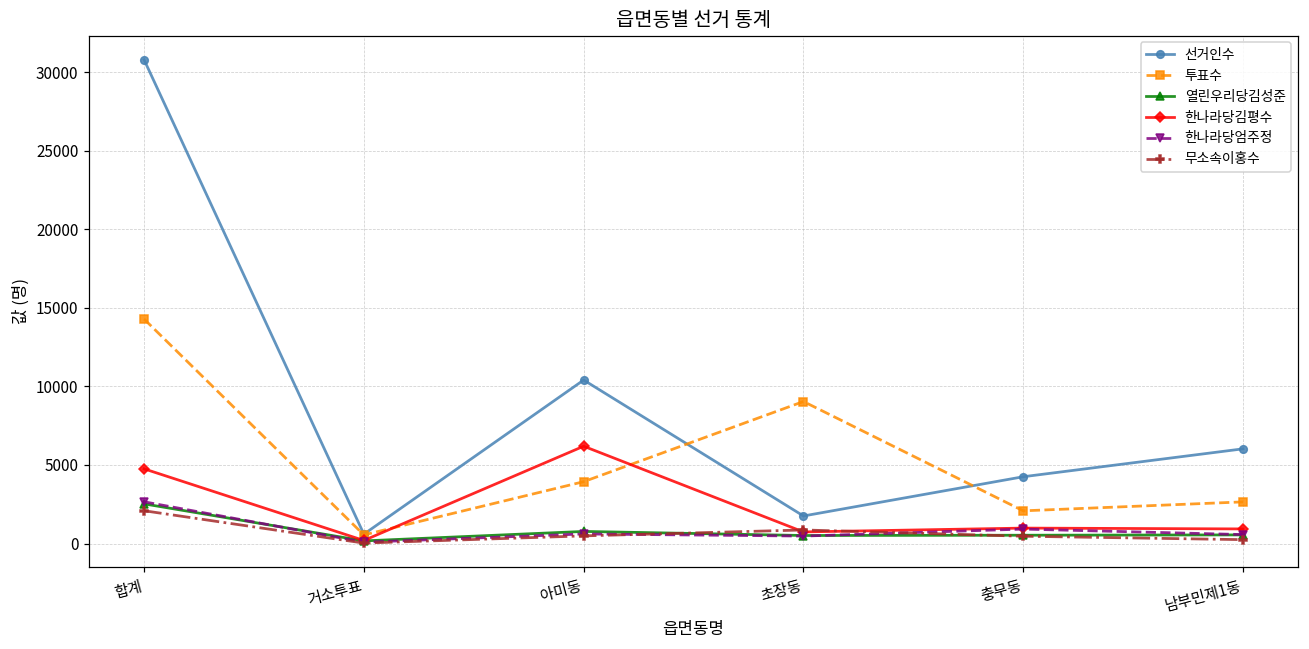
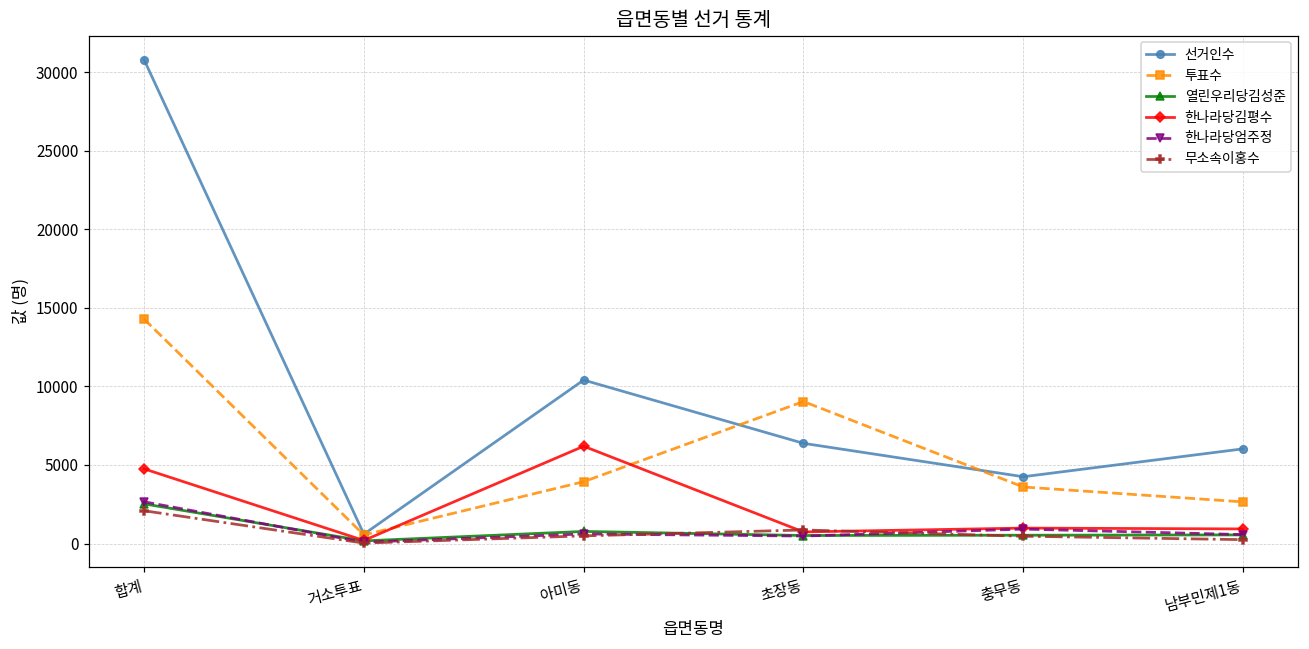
선거인수, 초장동: 1800 -> 6400
투표수, 충무동: 2100 -> 3600
